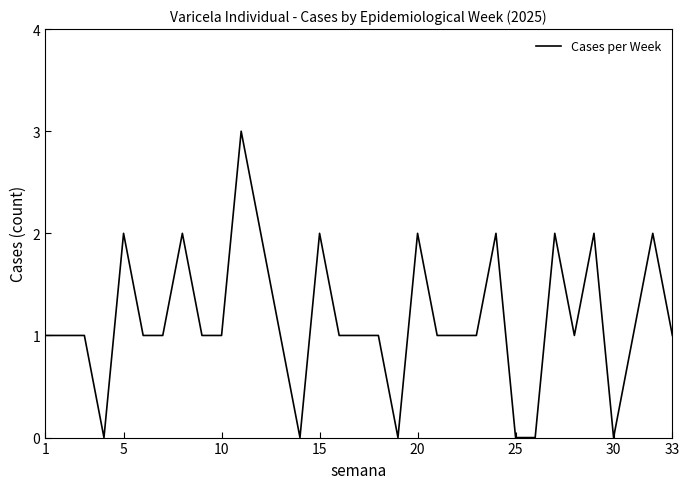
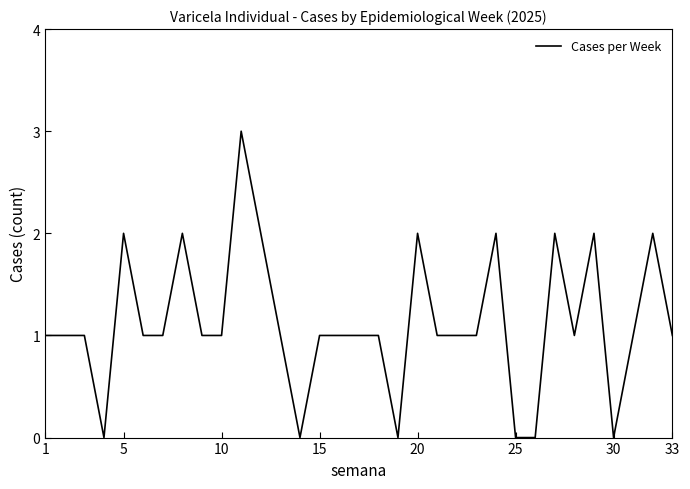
15: 2 -> 1
